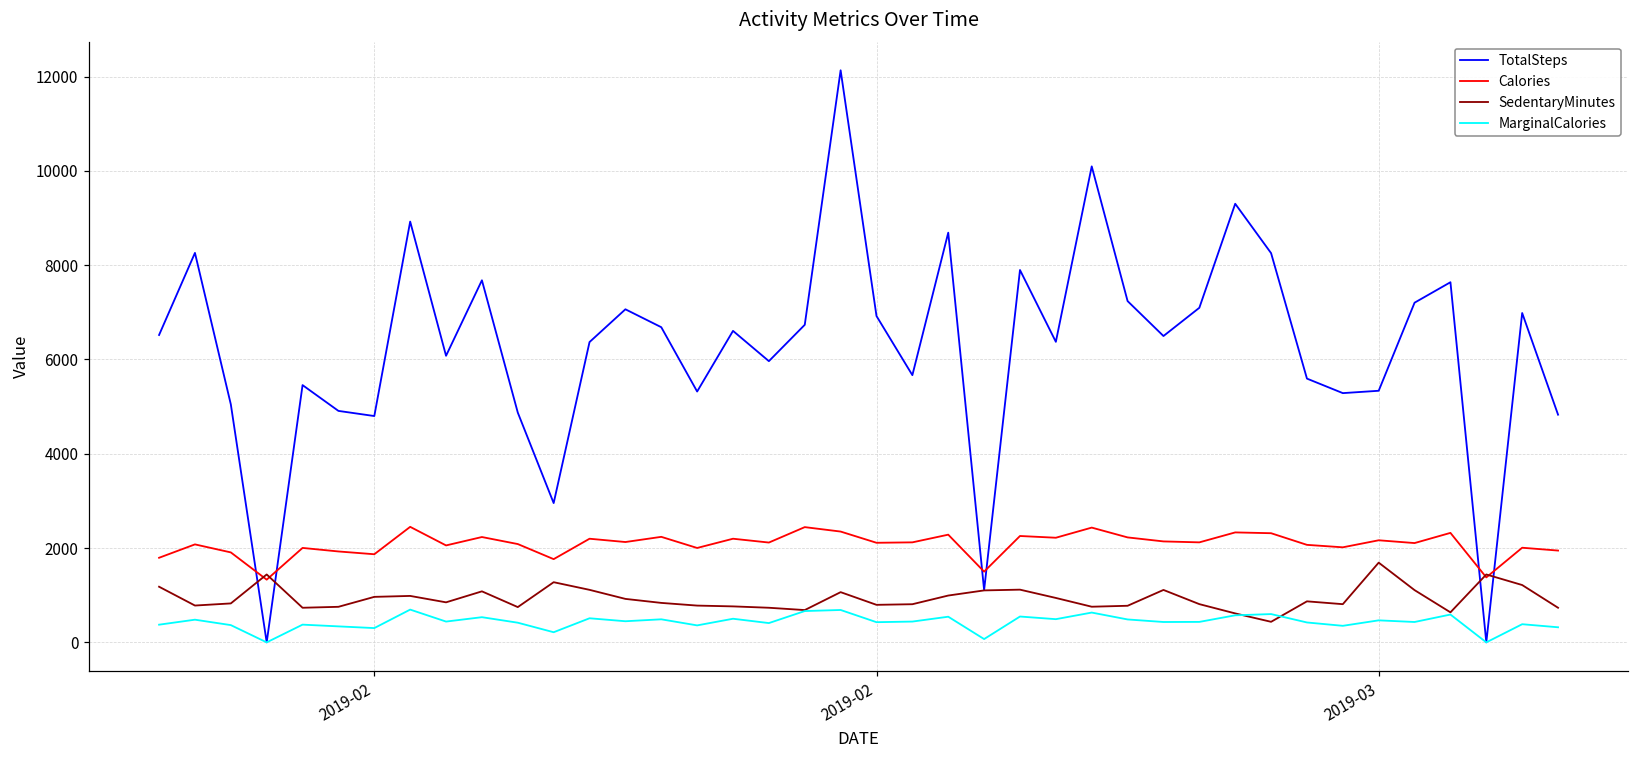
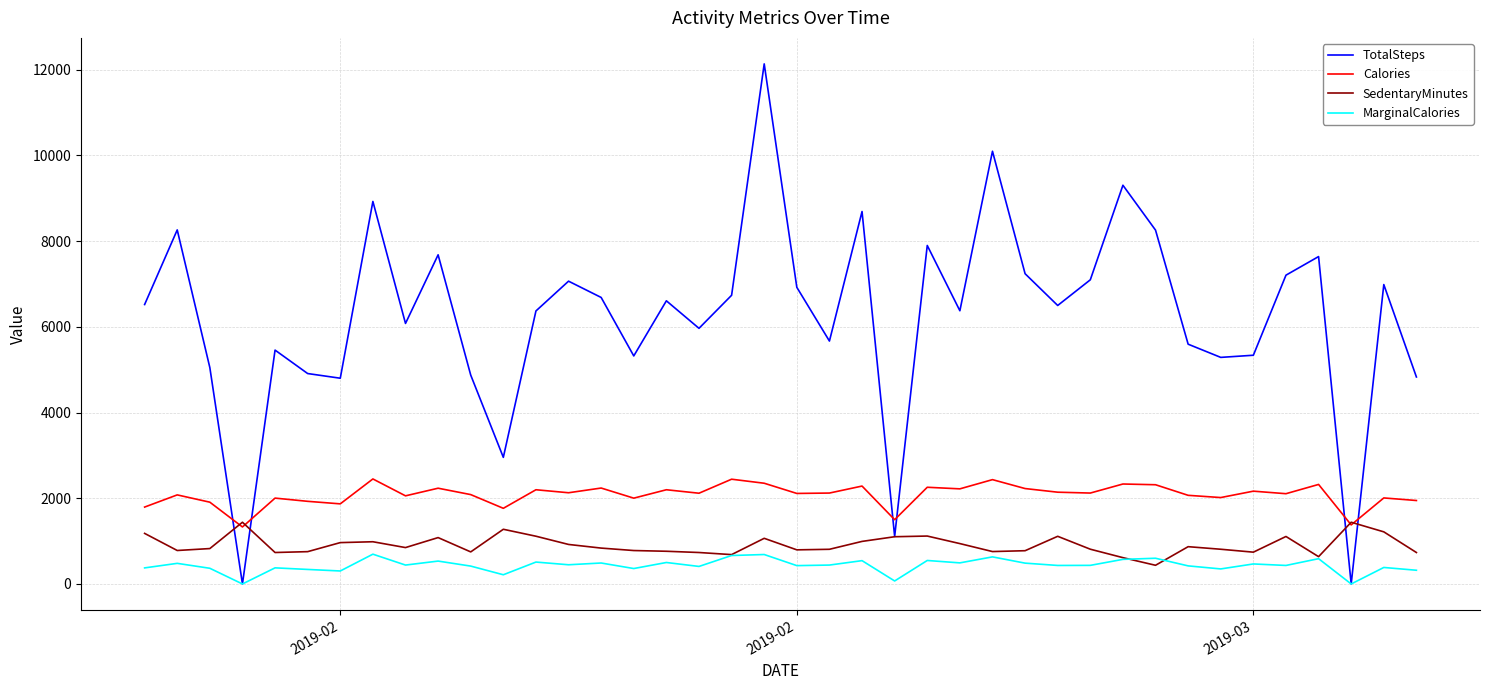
SedentaryMinutes, 2019-03: 1700 -> 700
